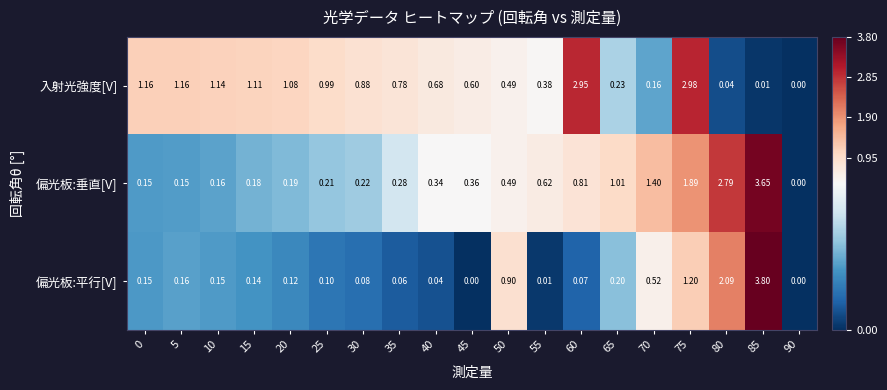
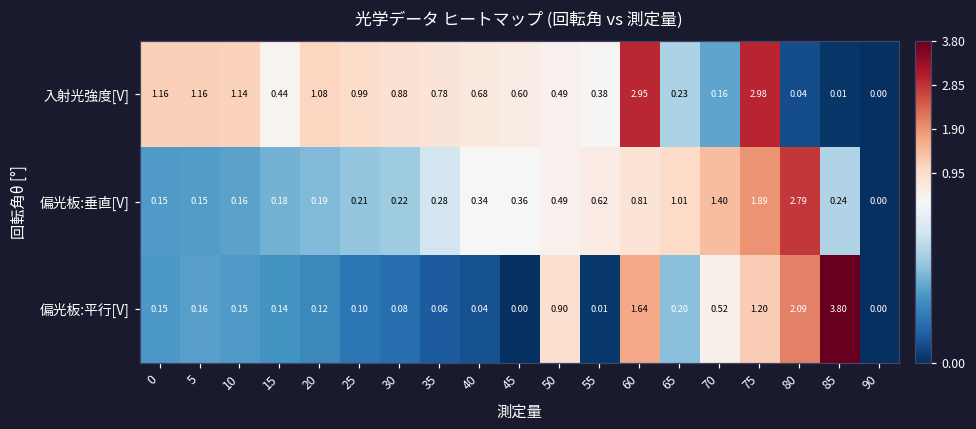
入射光強度[V], 15: 1.11 -> 0.44
偏光板:垂直[V], 85: 3.65 -> 0.24
偏光板:平行[V], 60: 0.07 -> 1.64
